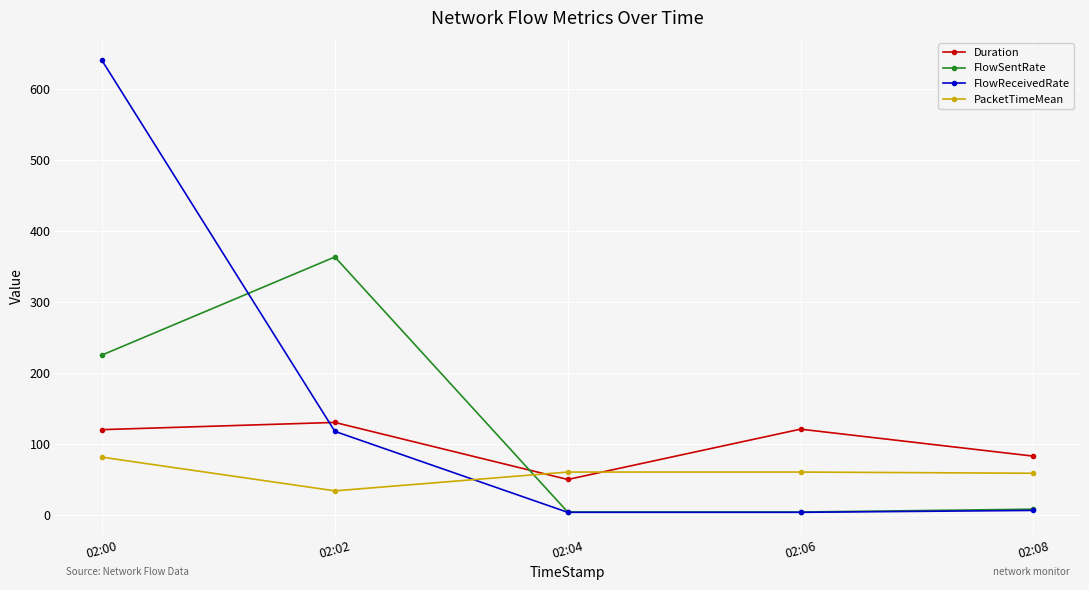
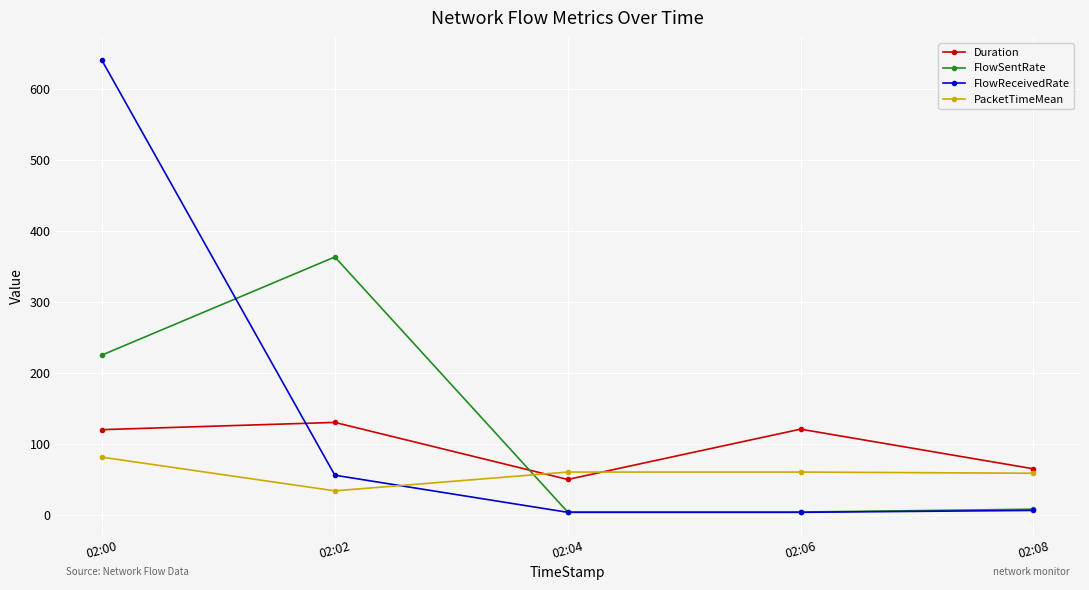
FlowReceivedRate, 02:02: 120 -> 60
Duration, 02:08: 80 -> 60
